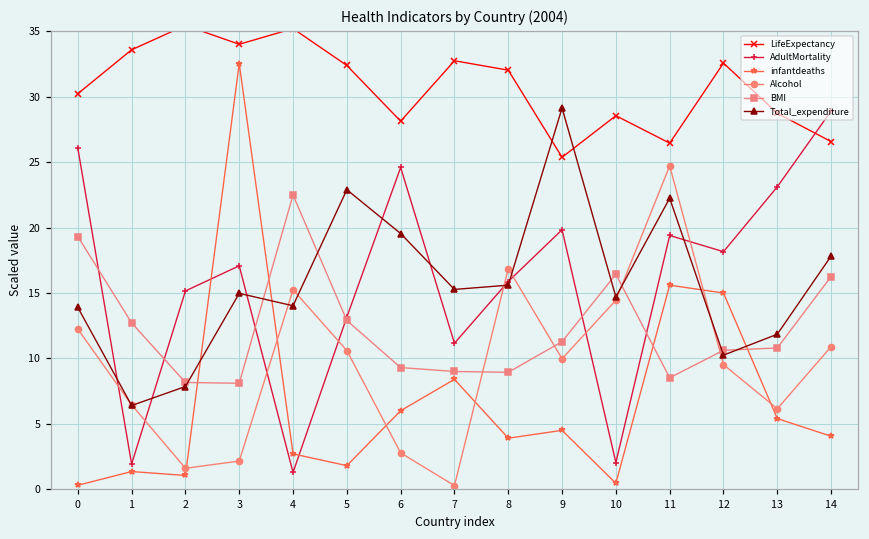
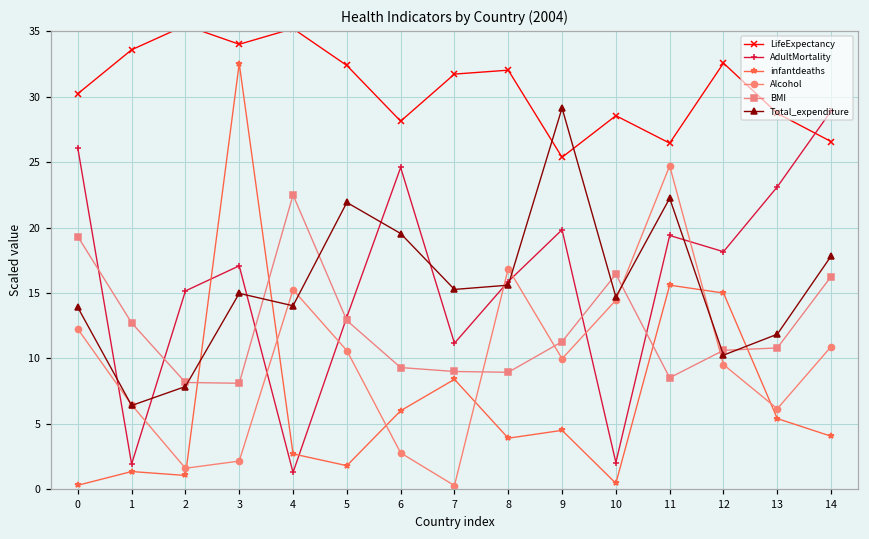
Total_expenditure, 5: 22.9 -> 21.9
LifeExpectancy, 7: 32.8 -> 31.7
